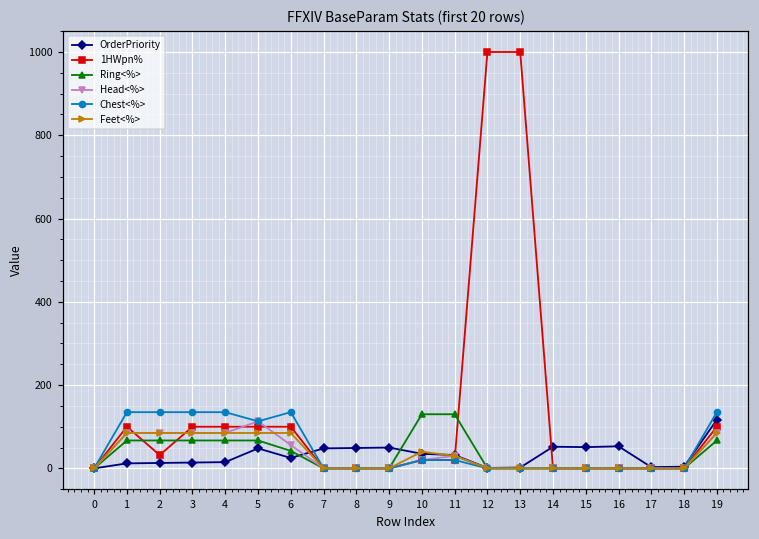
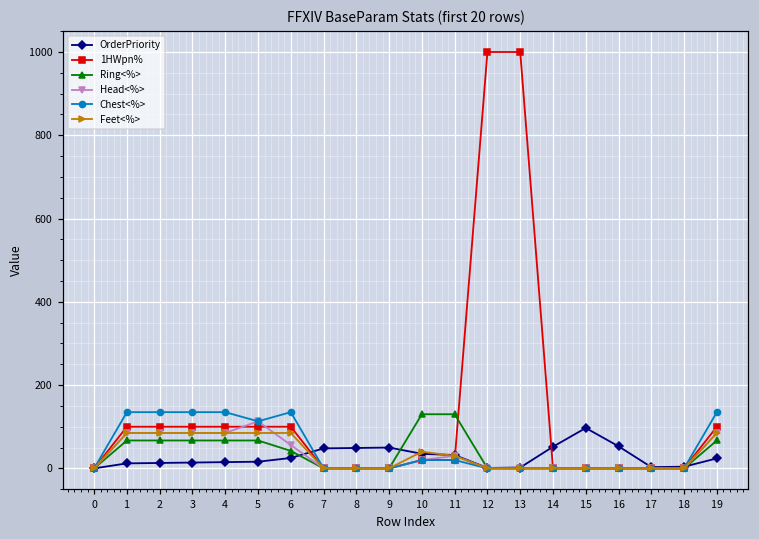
1HWpn%, 2: 30 -> 100
OrderPriority, 5: 50 -> 20
OrderPriority, 15: 50 -> 100
OrderPriority, 19: 120 -> 20
